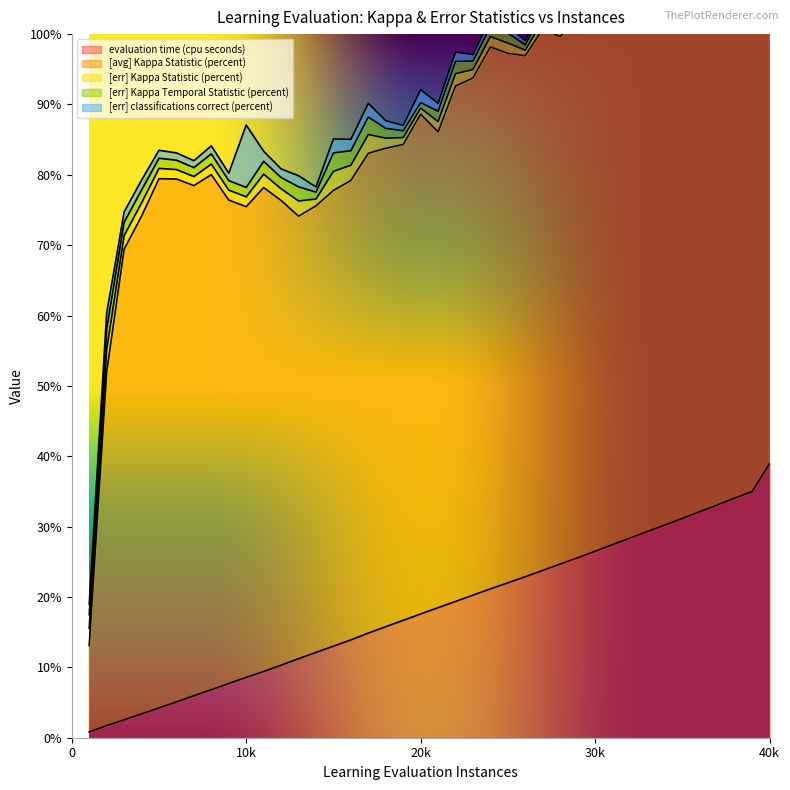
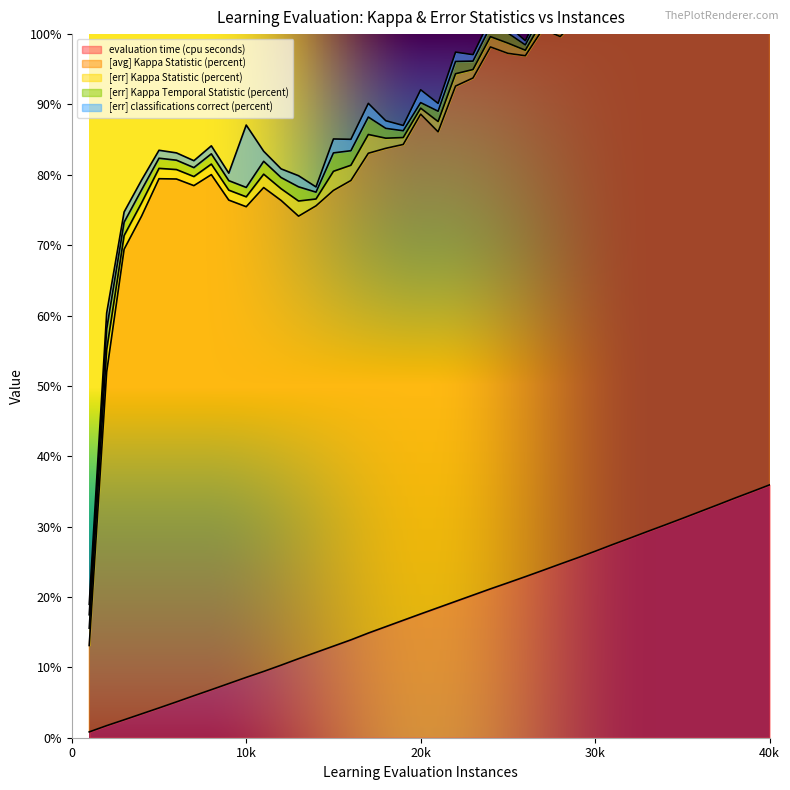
evaluation time (cpu seconds), 40k: 39% -> 36%
